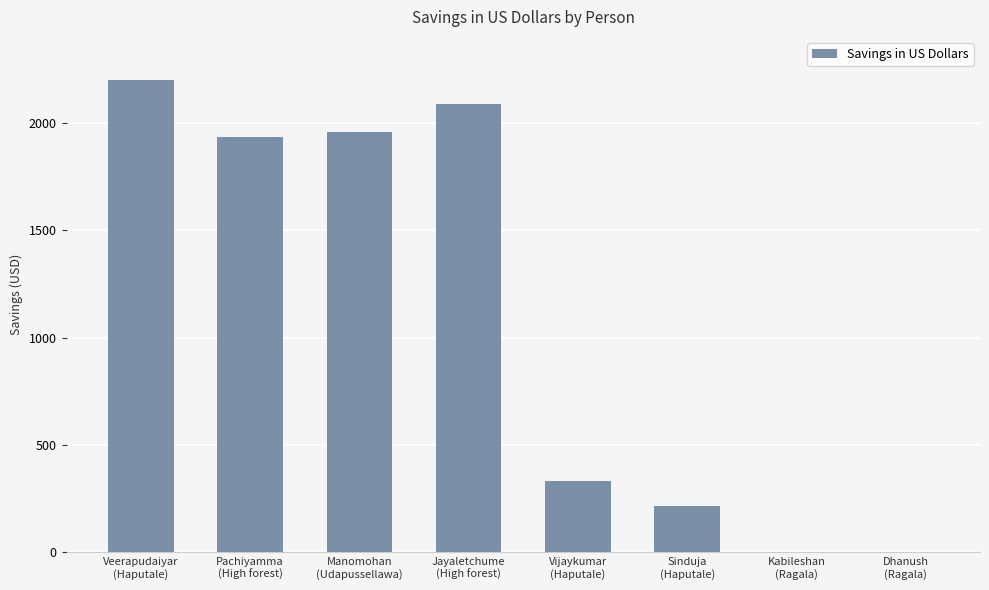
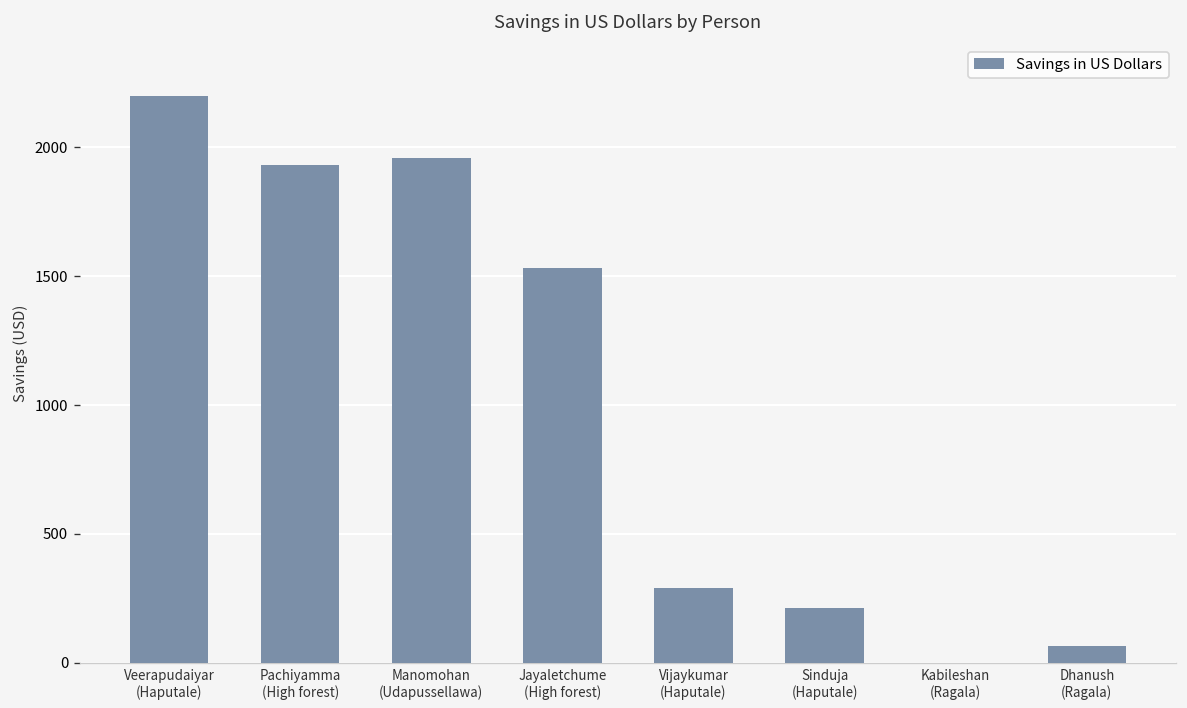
Jayaletchume (High forest): 2090 -> 1530
Vijaykumar (Haputale): 330 -> 290
Dhanush (Ragala): 0 -> 60
